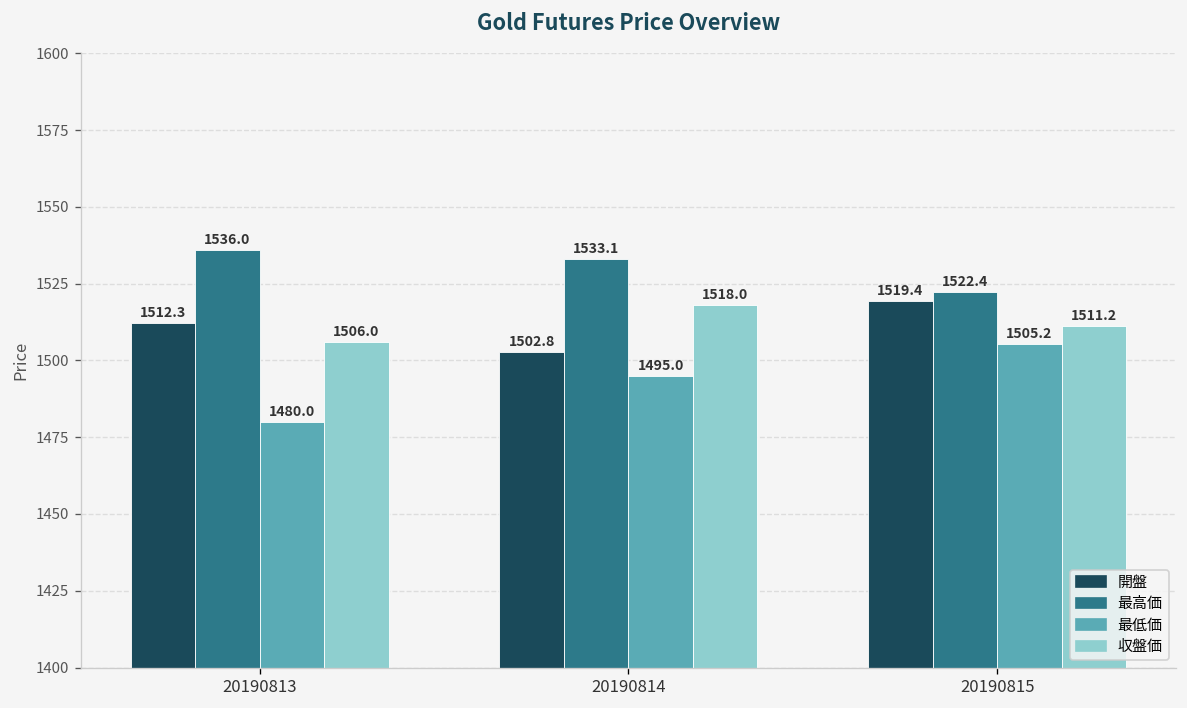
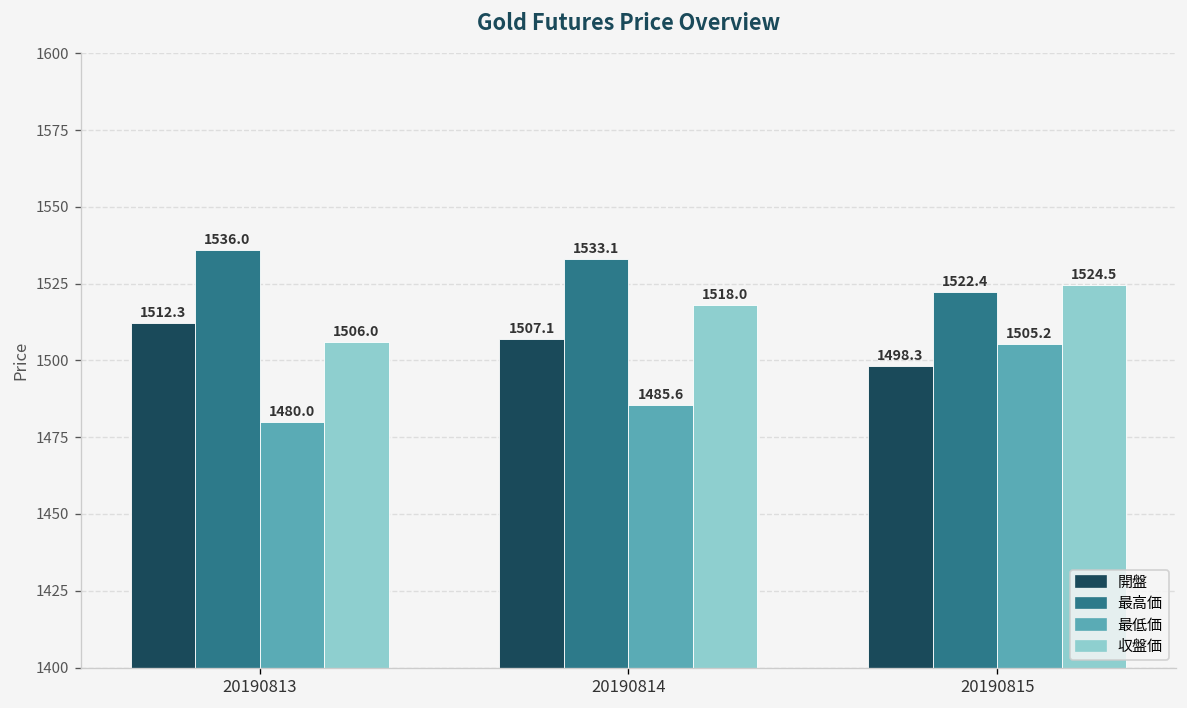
開盤, 20190814: 1502.8 -> 1507.1
最低価, 20190814: 1495.0 -> 1485.6
開盤, 20190815: 1519.4 -> 1498.3
収盤価, 20190815: 1511.2 -> 1524.5
